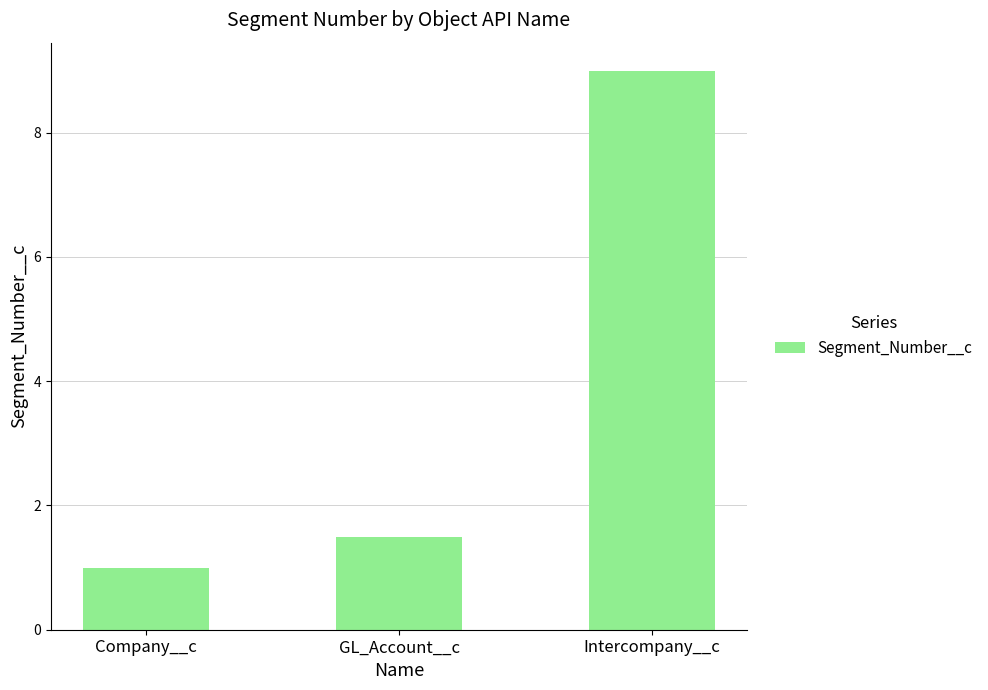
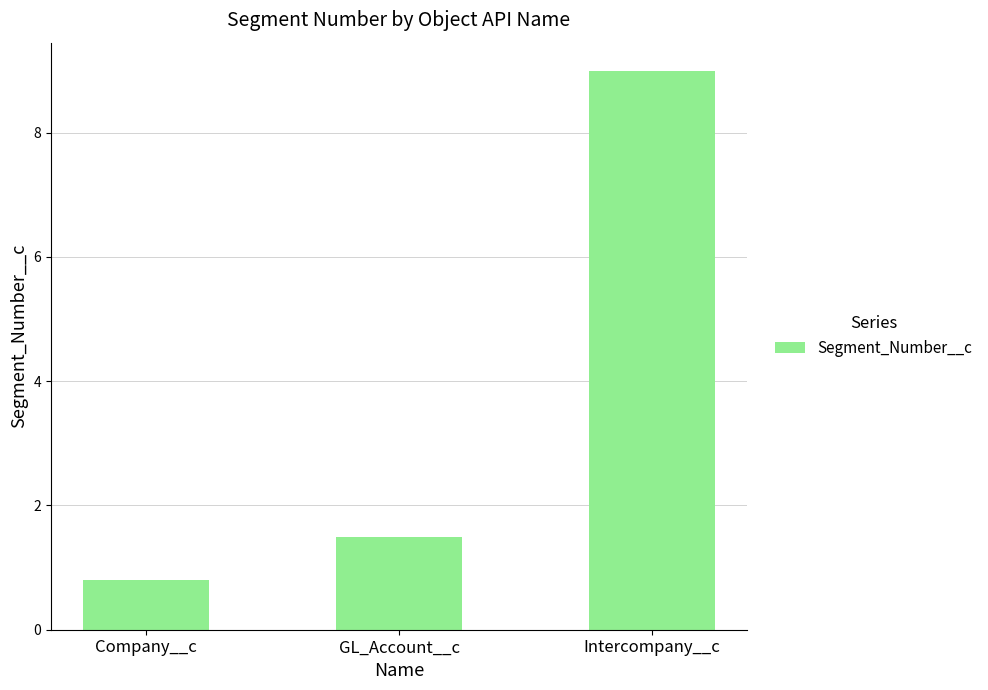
Company__c: 1.0 -> 0.8
